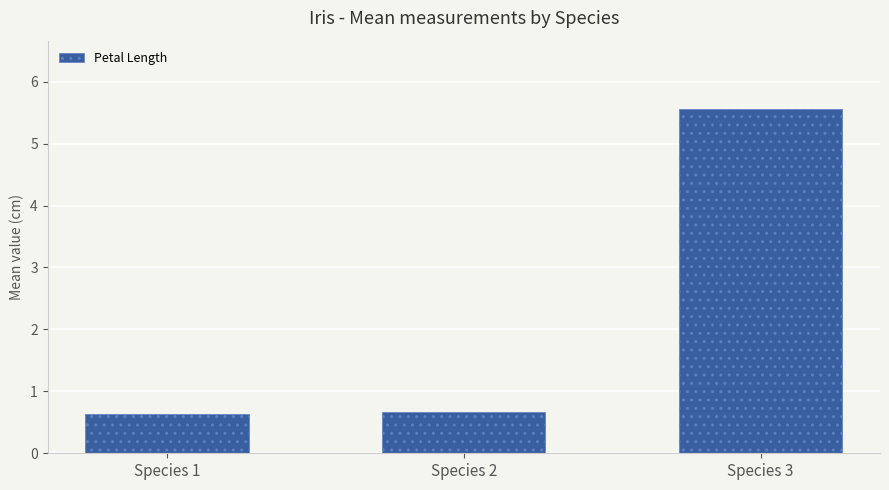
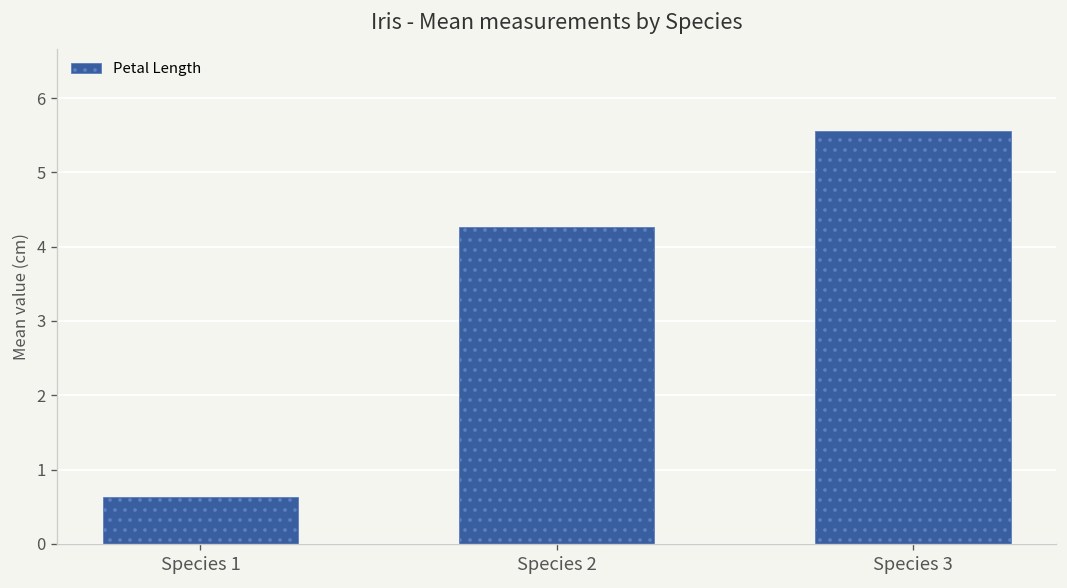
Species 2: 0.7 -> 4.3
